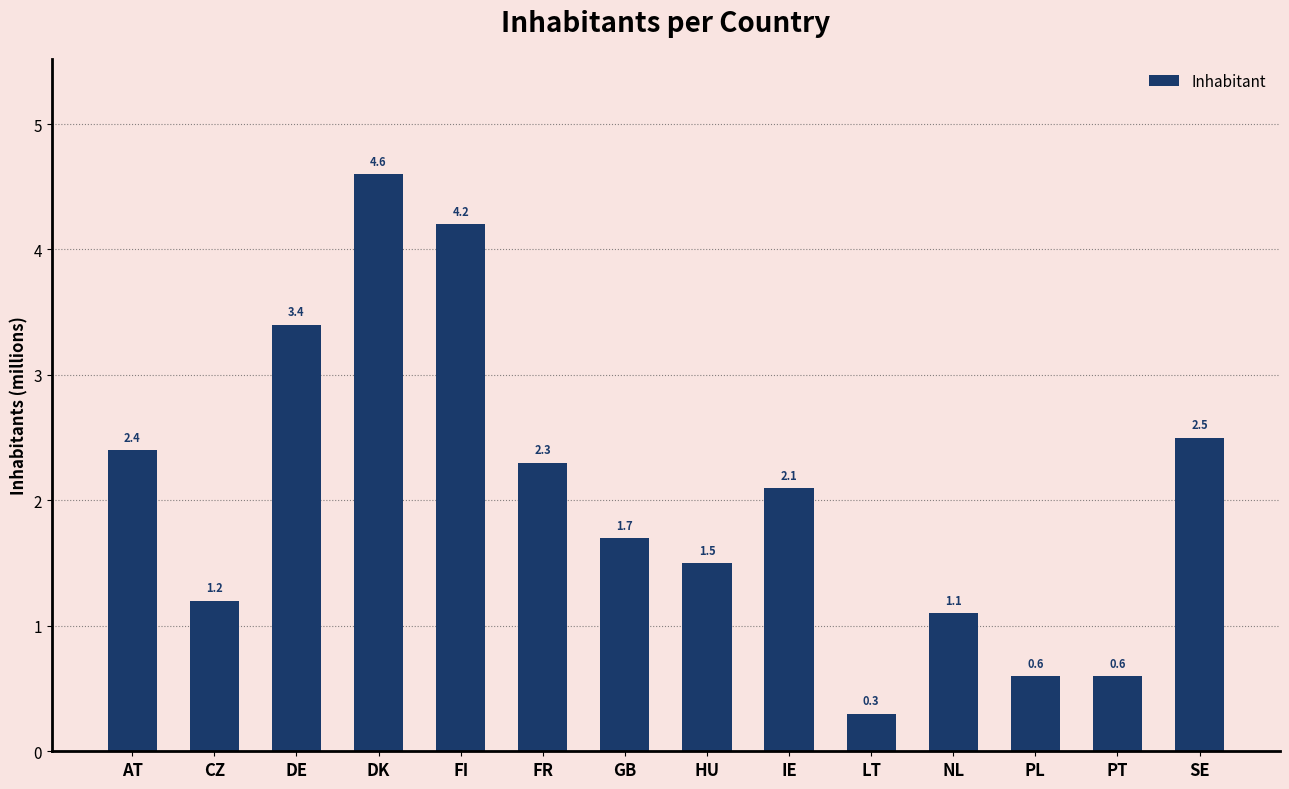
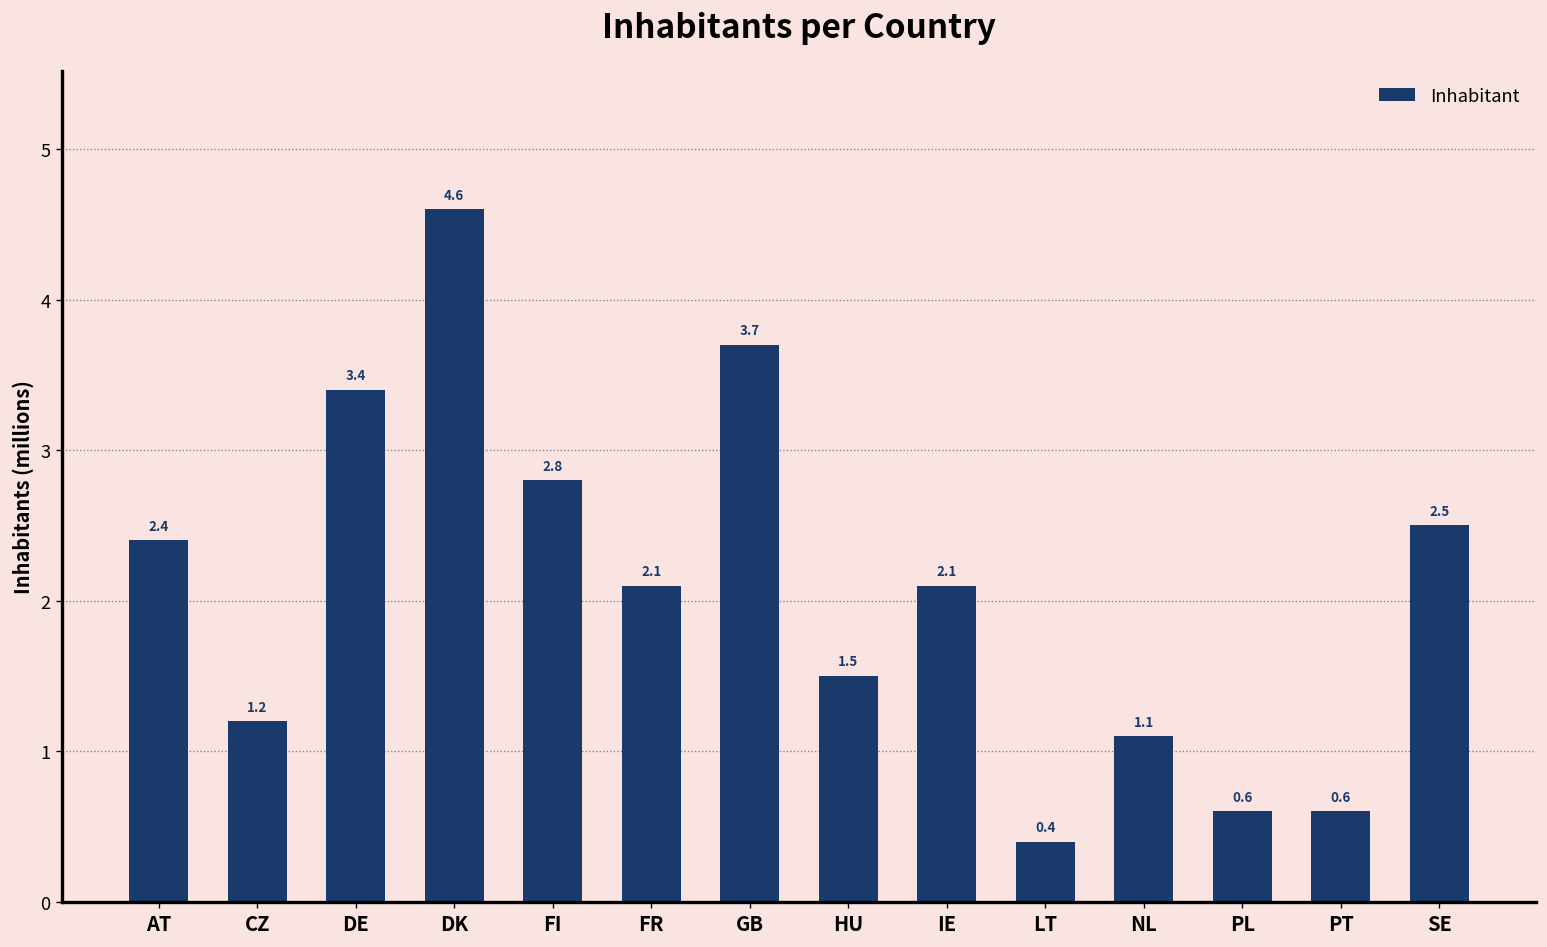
FI: 4.2 -> 2.8
FR: 2.3 -> 2.1
GB: 1.7 -> 3.7
LT: 0.3 -> 0.4
